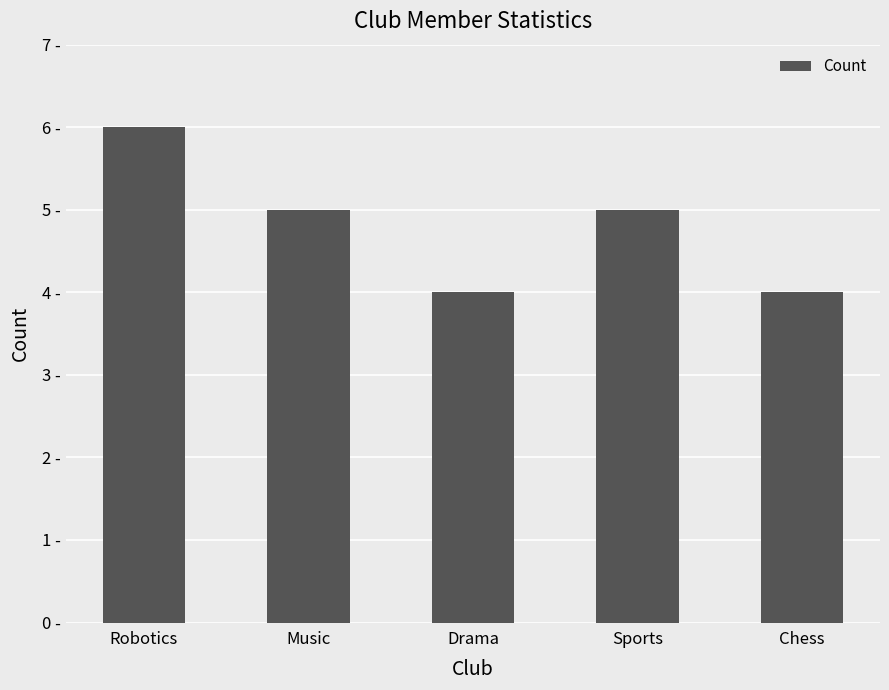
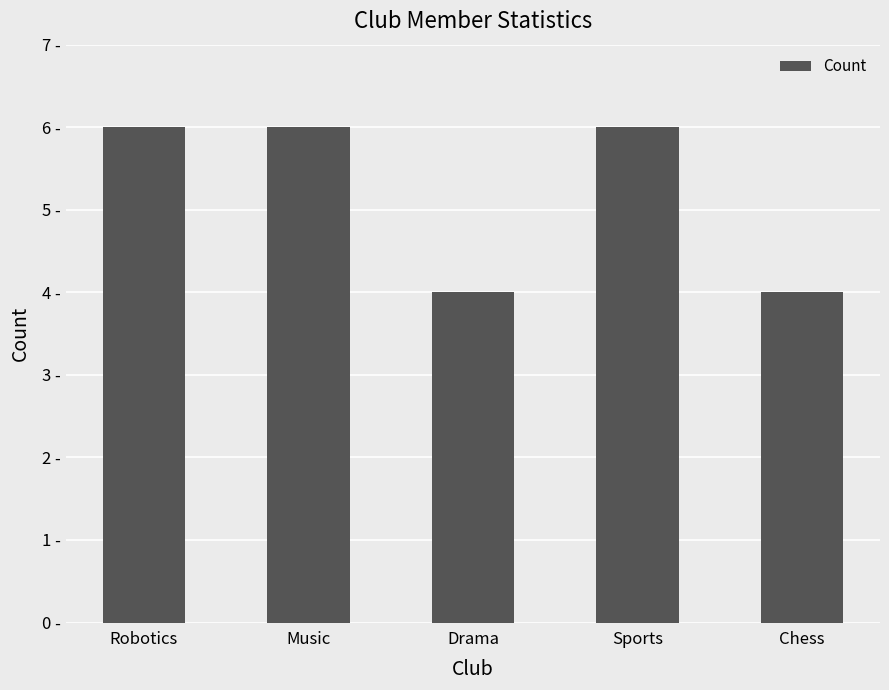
Music: 5 - -> 6 -
Sports: 5 - -> 6 -
